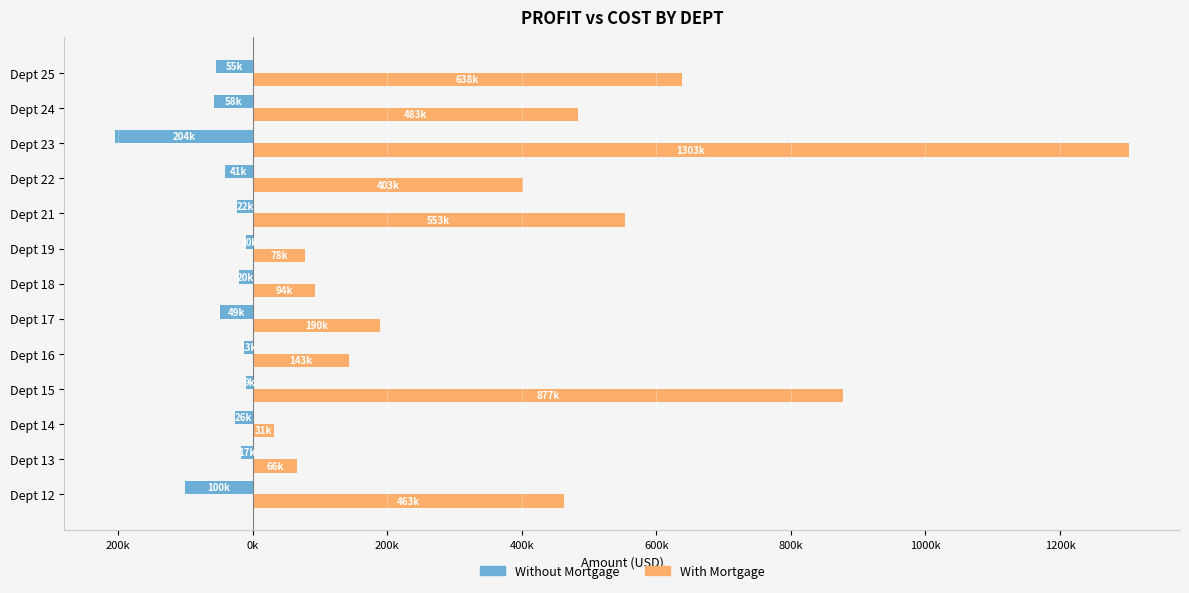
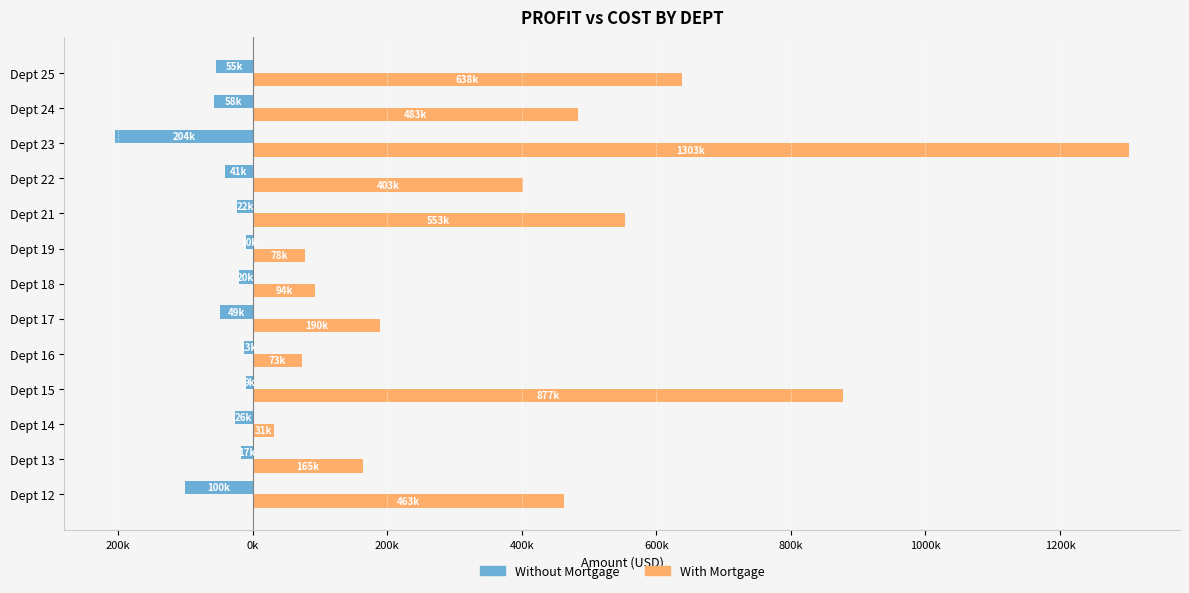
With Mortgage, Dept 16: 143k -> 73k
With Mortgage, Dept 13: 66k -> 165k
